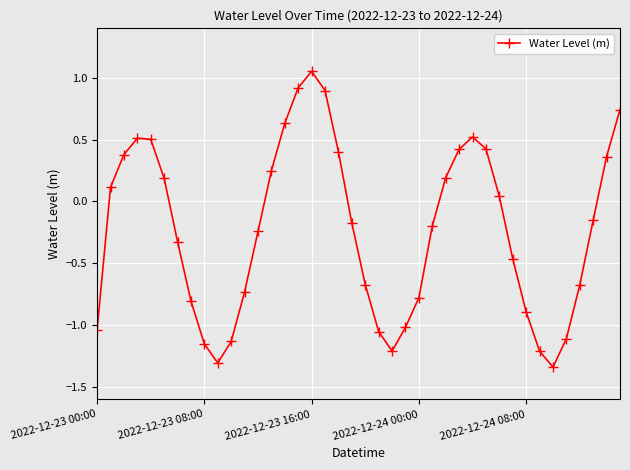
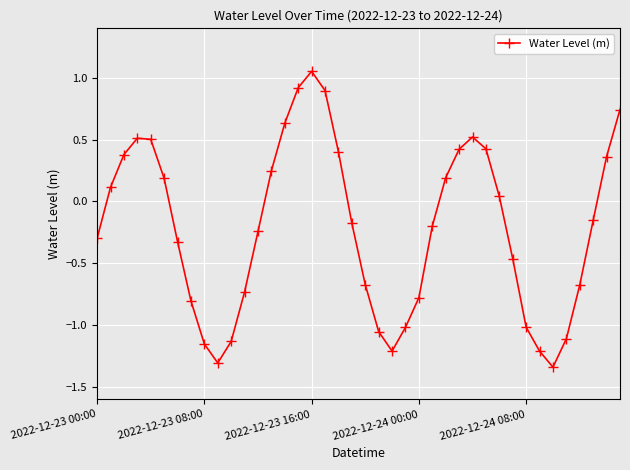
2022-12-23 00:00: -1.04 -> -0.30
2022-12-24 08:00: -0.89 -> -1.02
